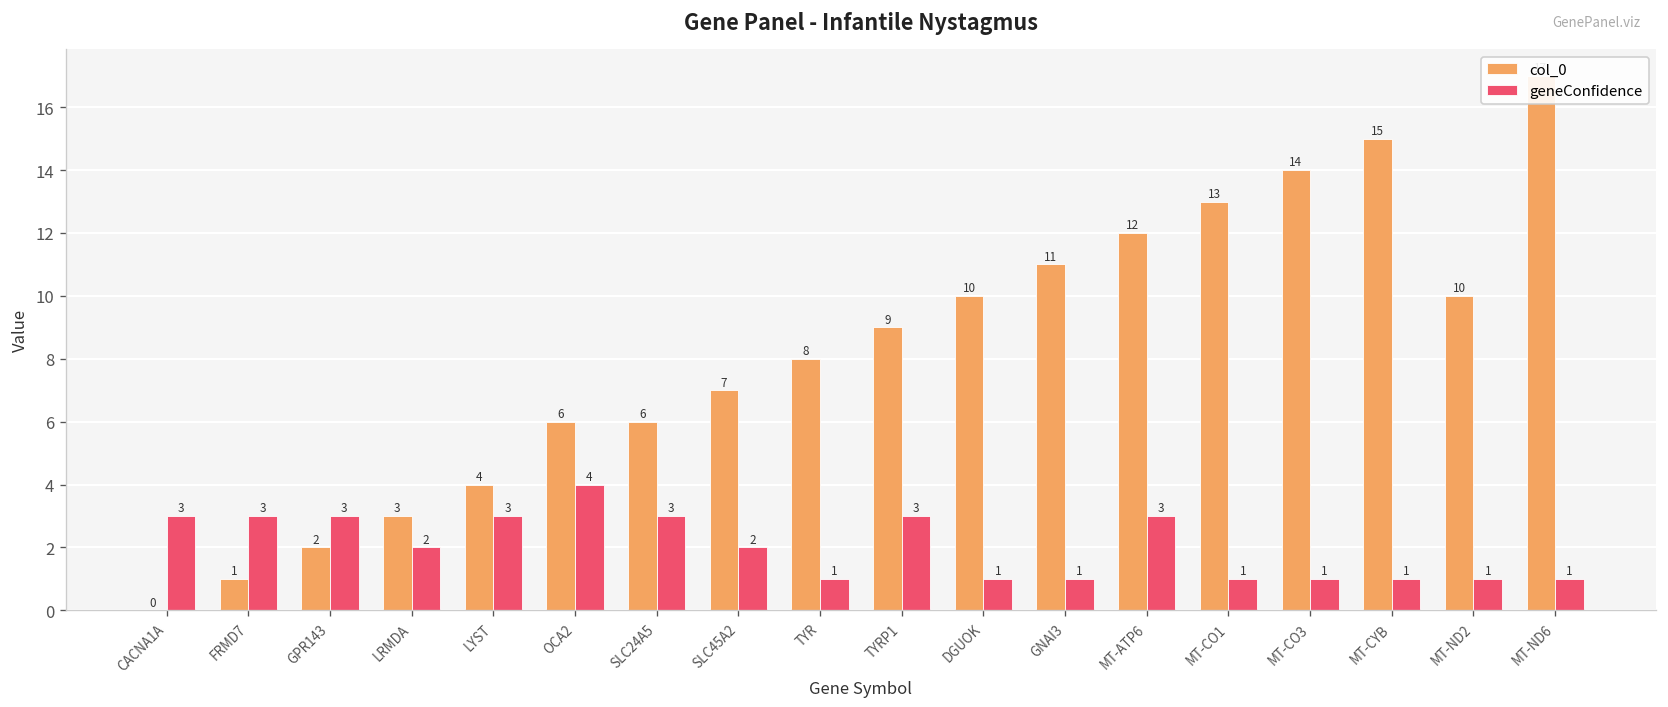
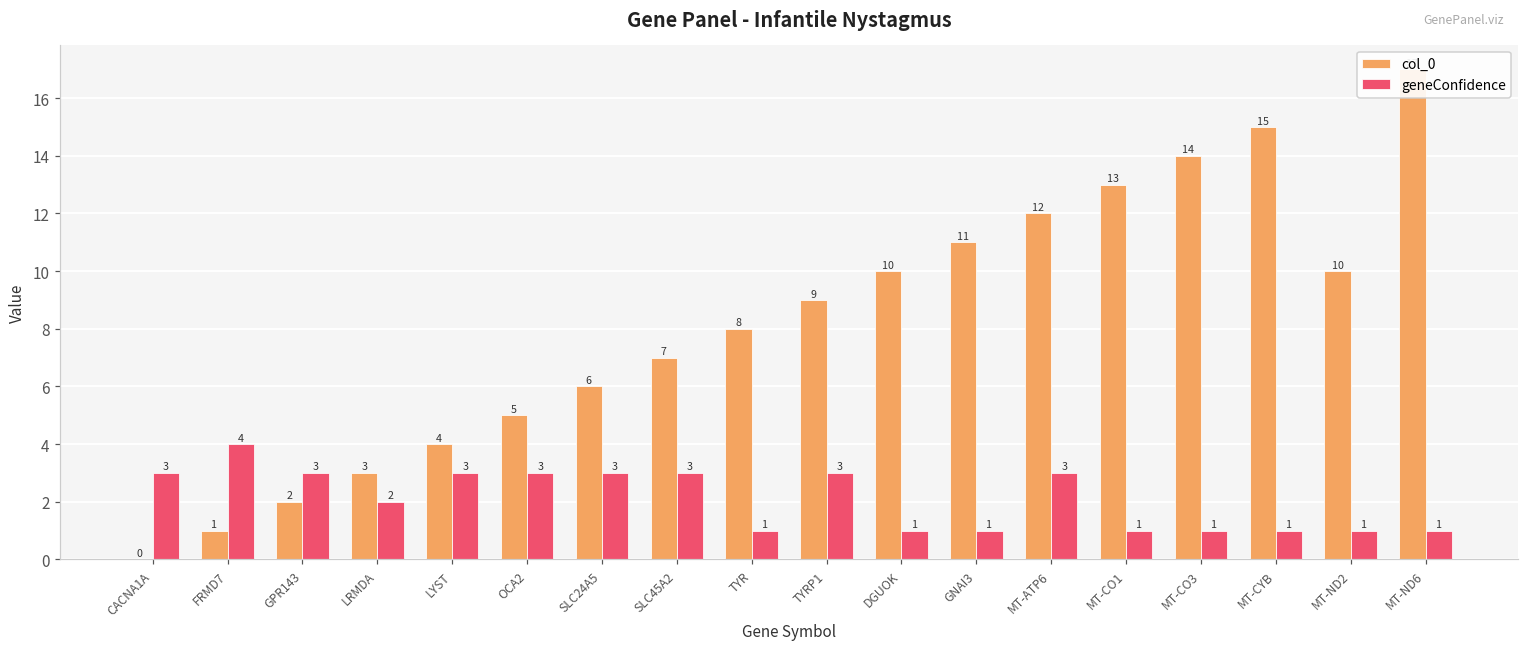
geneConfidence, FRMD7: 3 -> 4
col_0, OCA2: 6 -> 5
geneConfidence, OCA2: 4 -> 3
geneConfidence, SLC45A2: 2 -> 3
